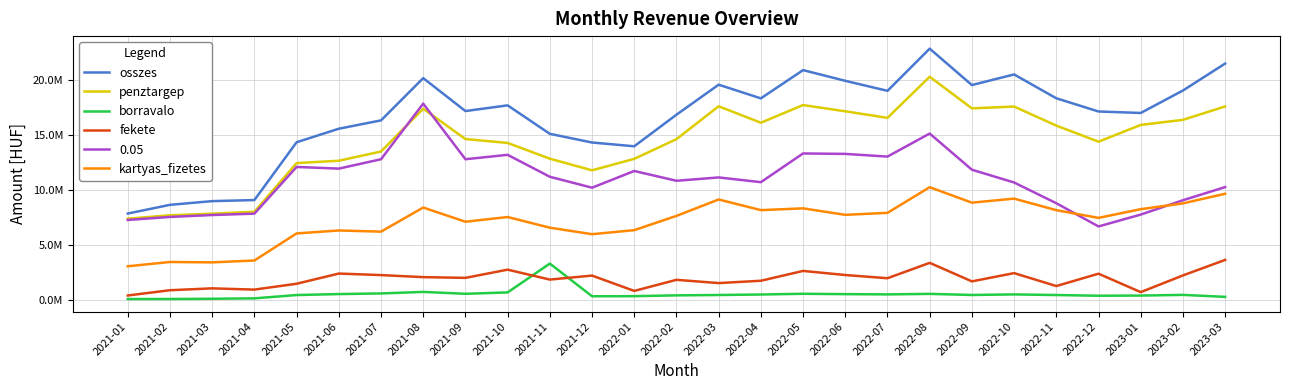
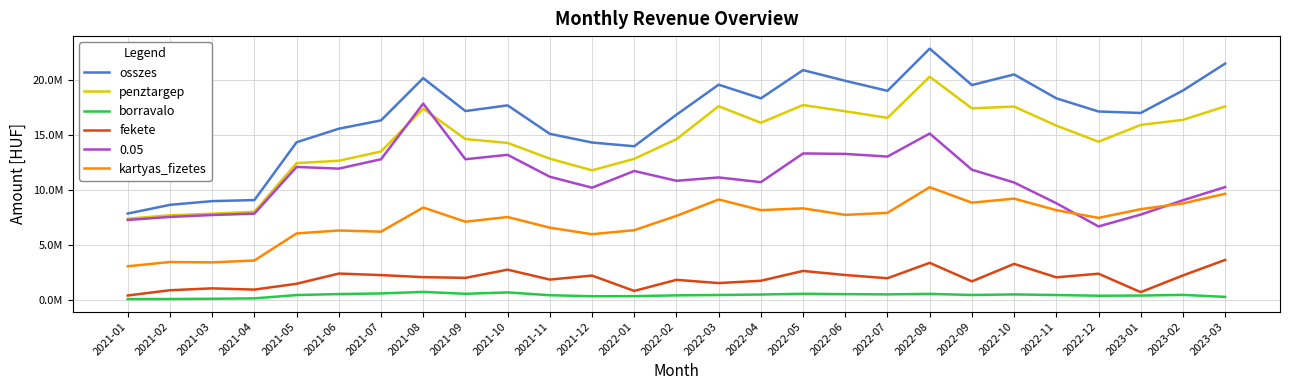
borravalo, 2021-11: 3300000 -> 400000
fekete, 2022-10: 2400000 -> 3300000
fekete, 2022-11: 1300000 -> 2100000
